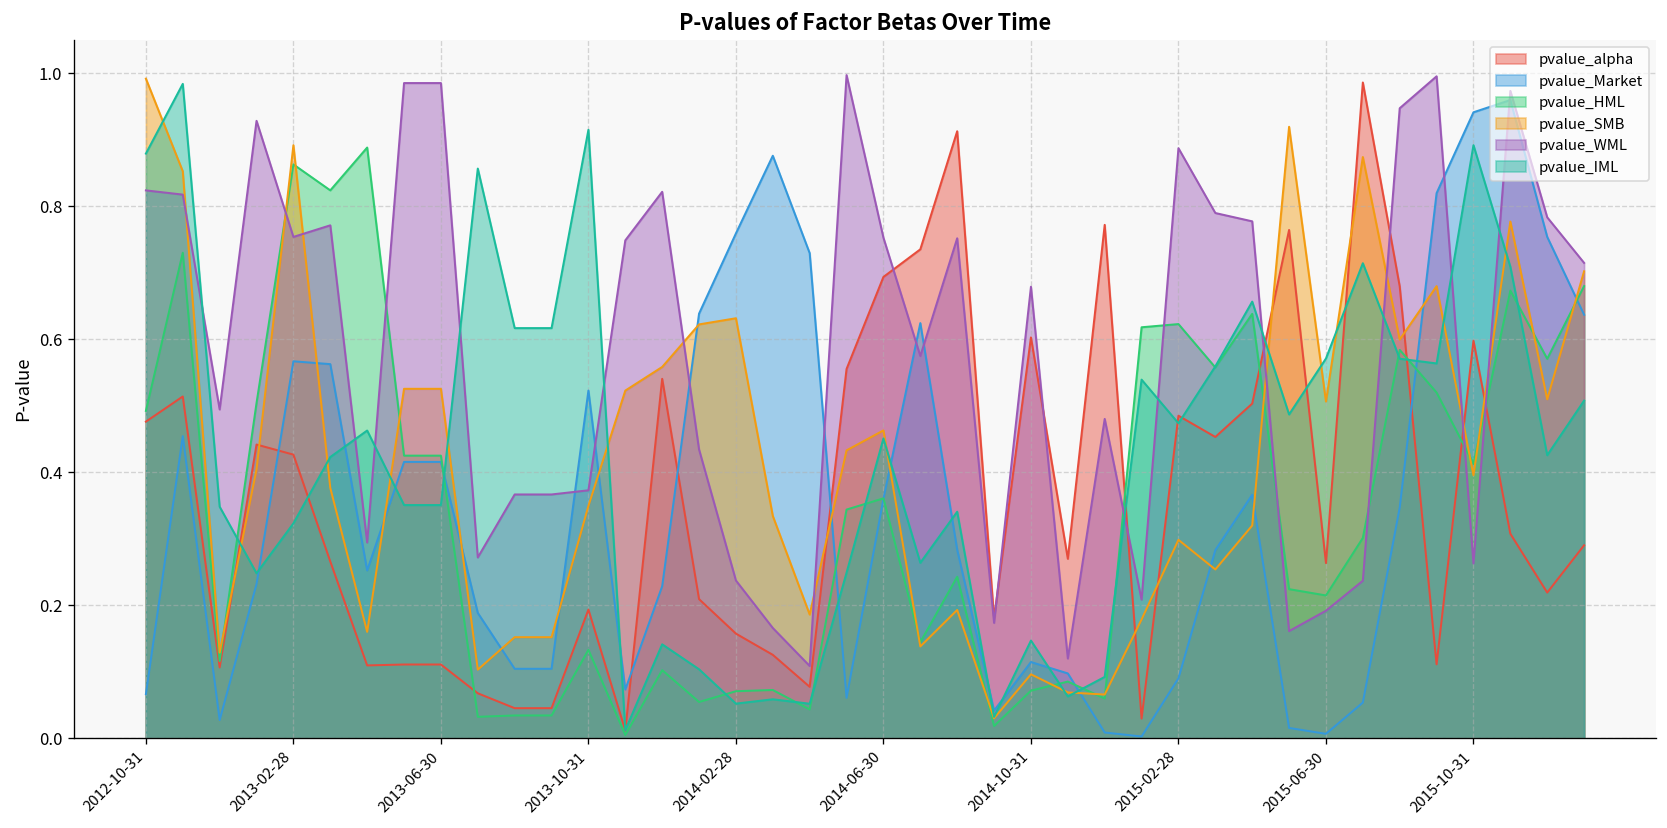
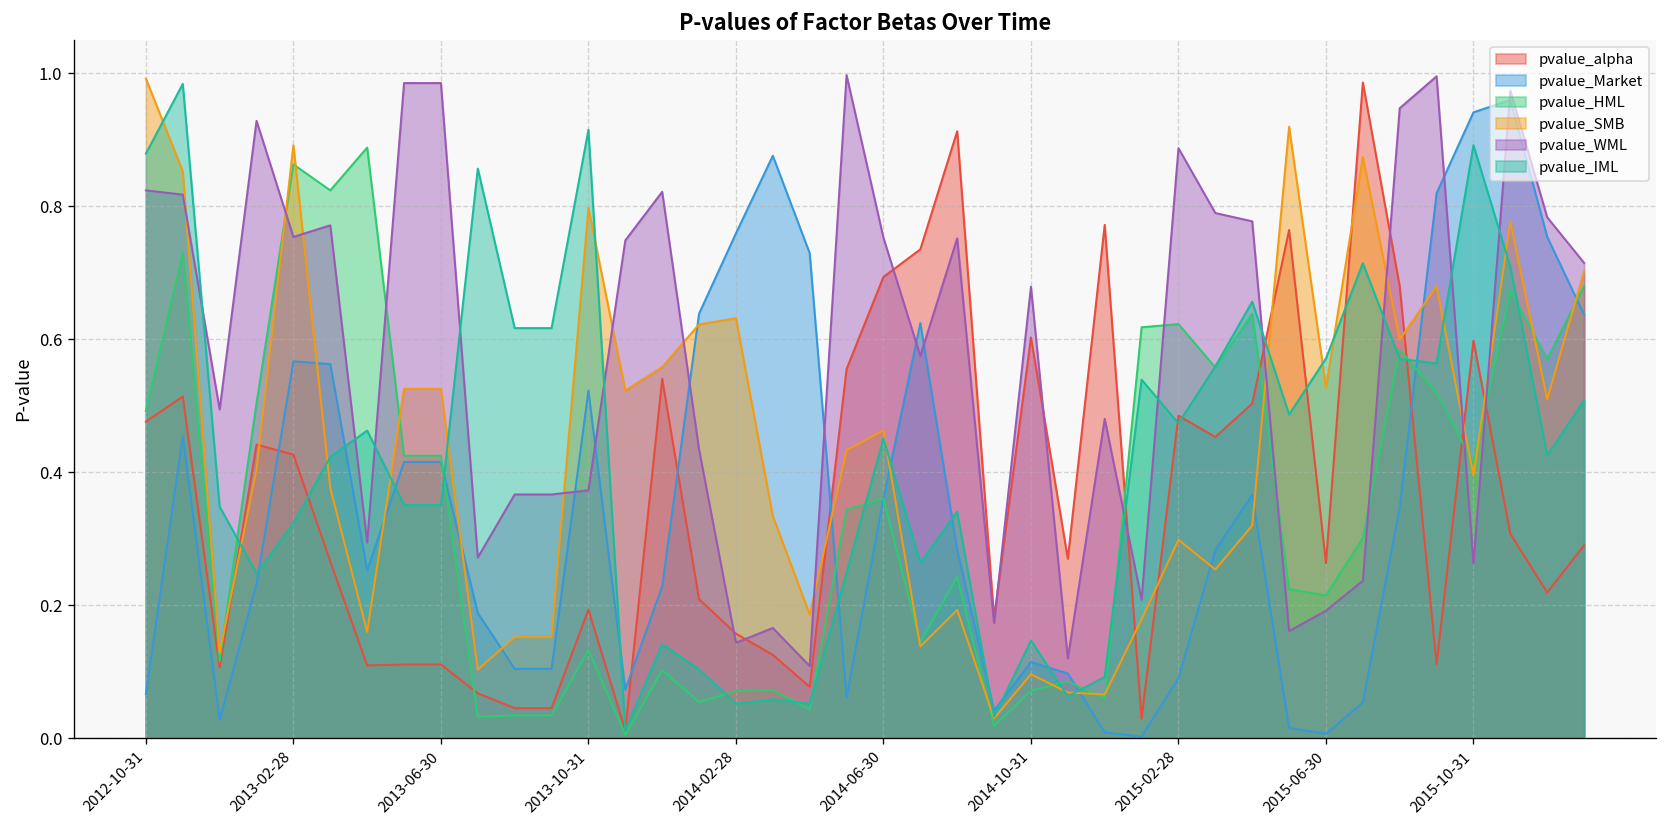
pvalue_SMB, 2013-10-31: 0.35 -> 0.80
pvalue_WML, 2014-02-28: 0.24 -> 0.14
pvalue_SMB, 2015-06-30: 0.51 -> 0.53
